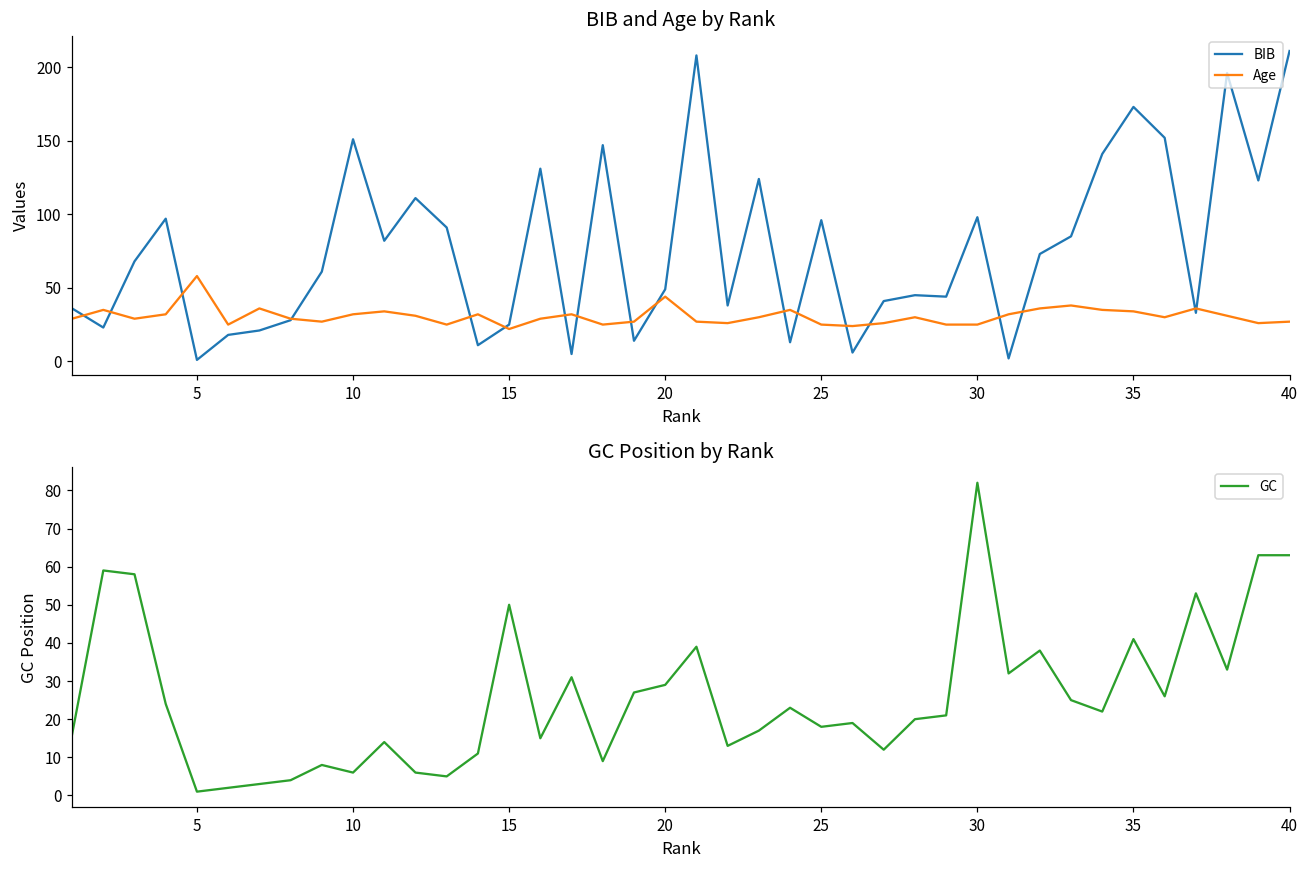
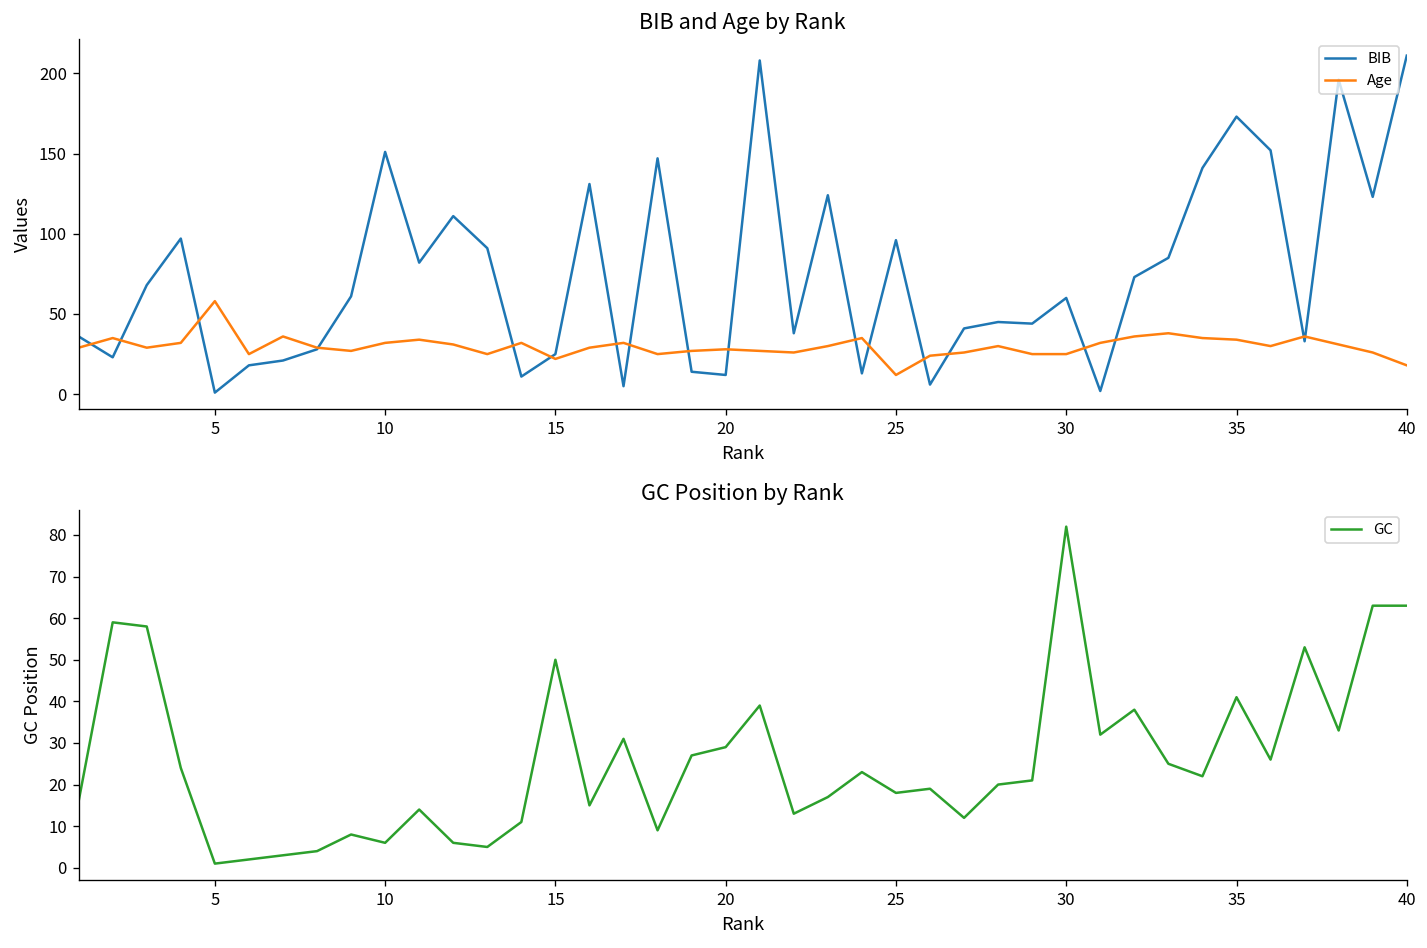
BIB and Age by Rank, BIB, 20: 49 -> 12
BIB and Age by Rank, Age, 20: 44 -> 28
BIB and Age by Rank, Age, 25: 25 -> 12
BIB and Age by Rank, BIB, 30: 98 -> 60
BIB and Age by Rank, Age, 40: 27 -> 18
